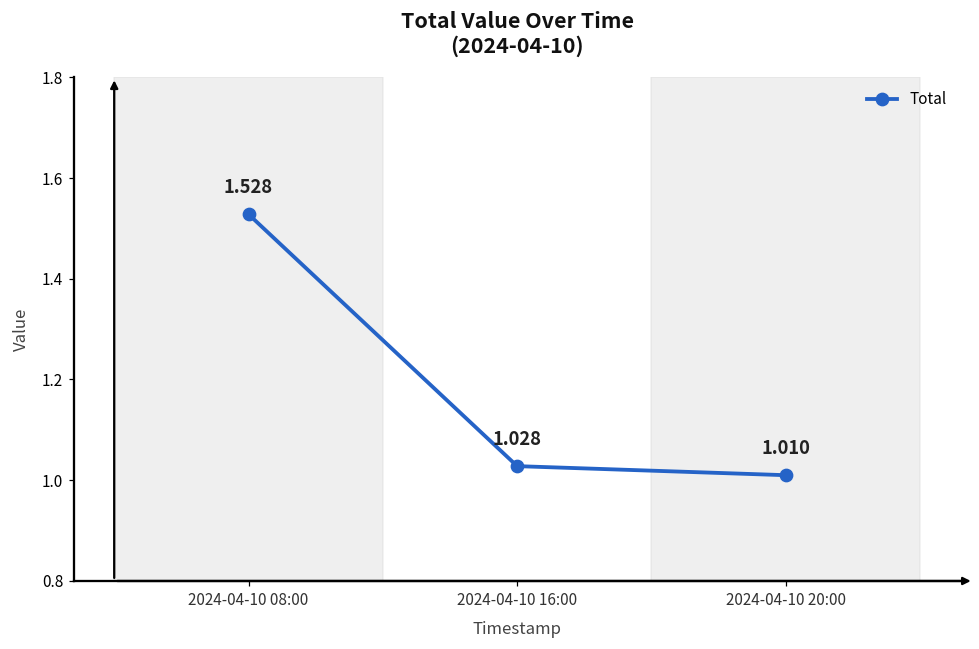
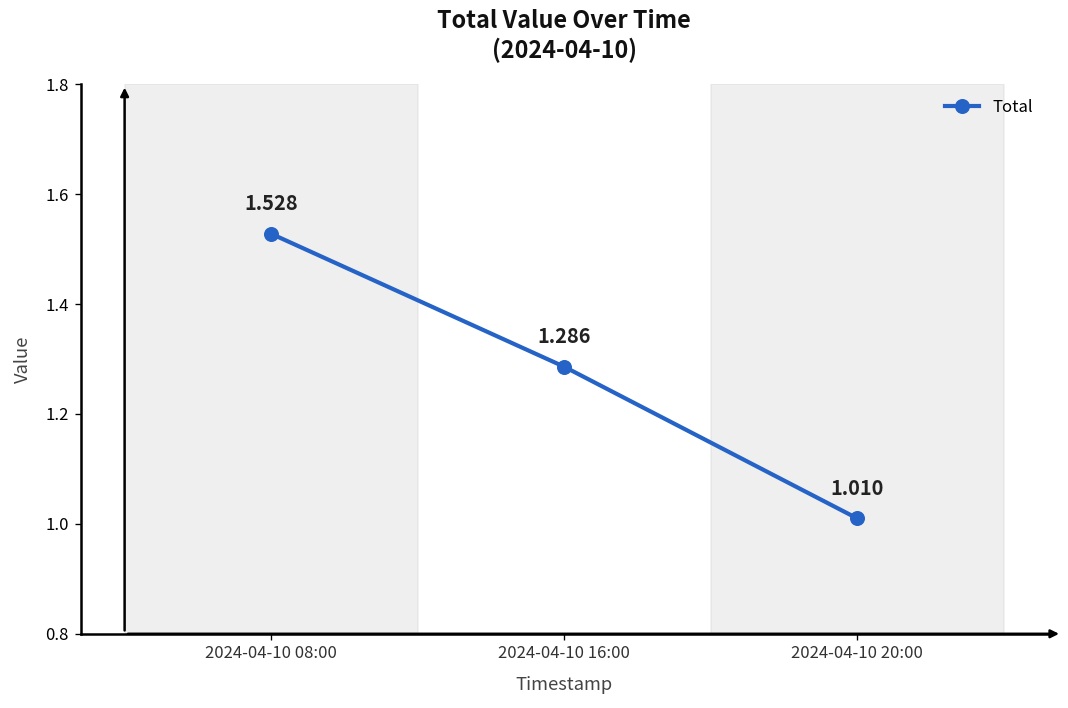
2024-04-10 16:00: 1.028 -> 1.286
